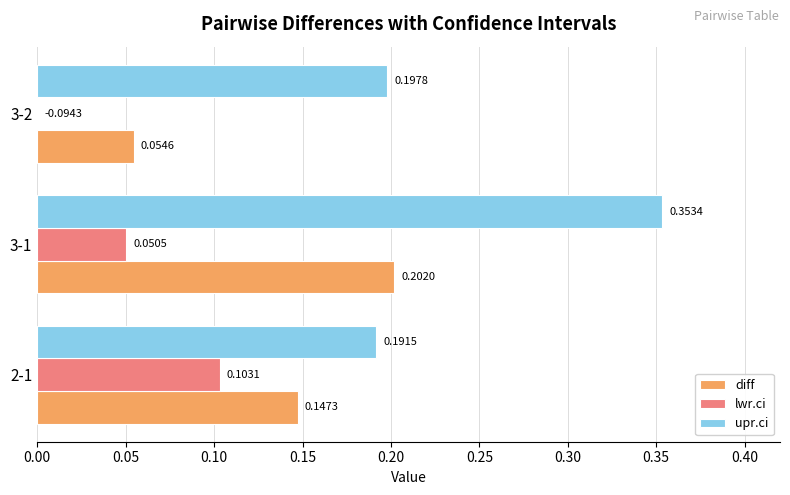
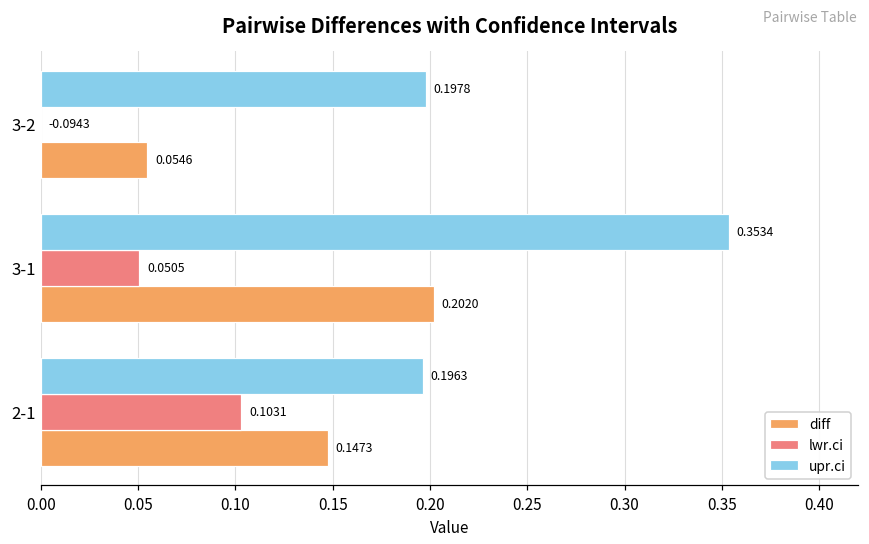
upr.ci, 2-1: 0.1915 -> 0.1963
